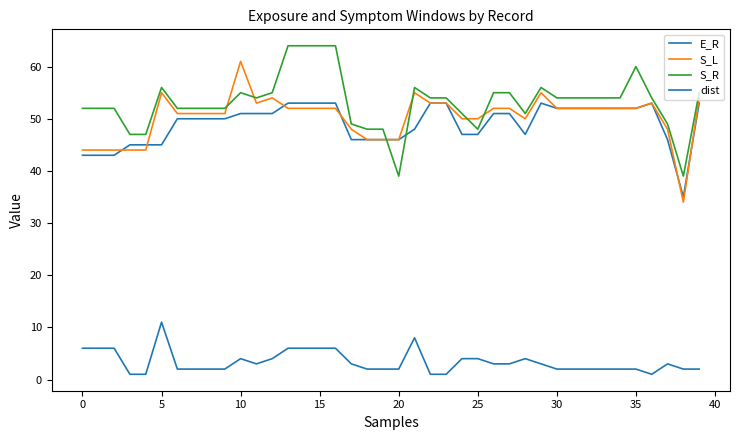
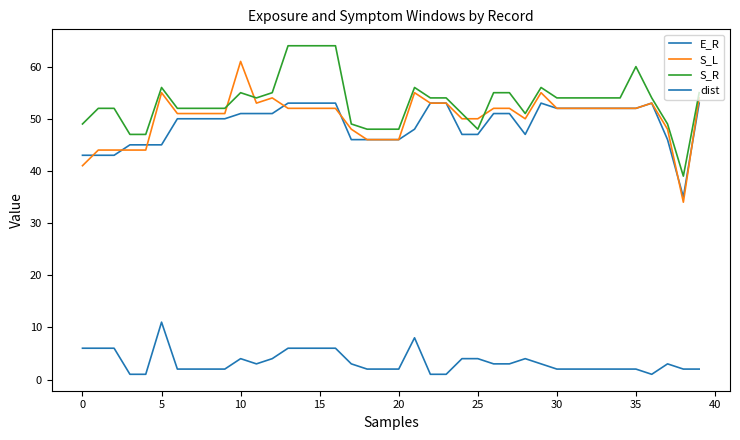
S_L, 0: 44 -> 41
S_R, 0: 52 -> 49
S_R, 20: 39 -> 48
